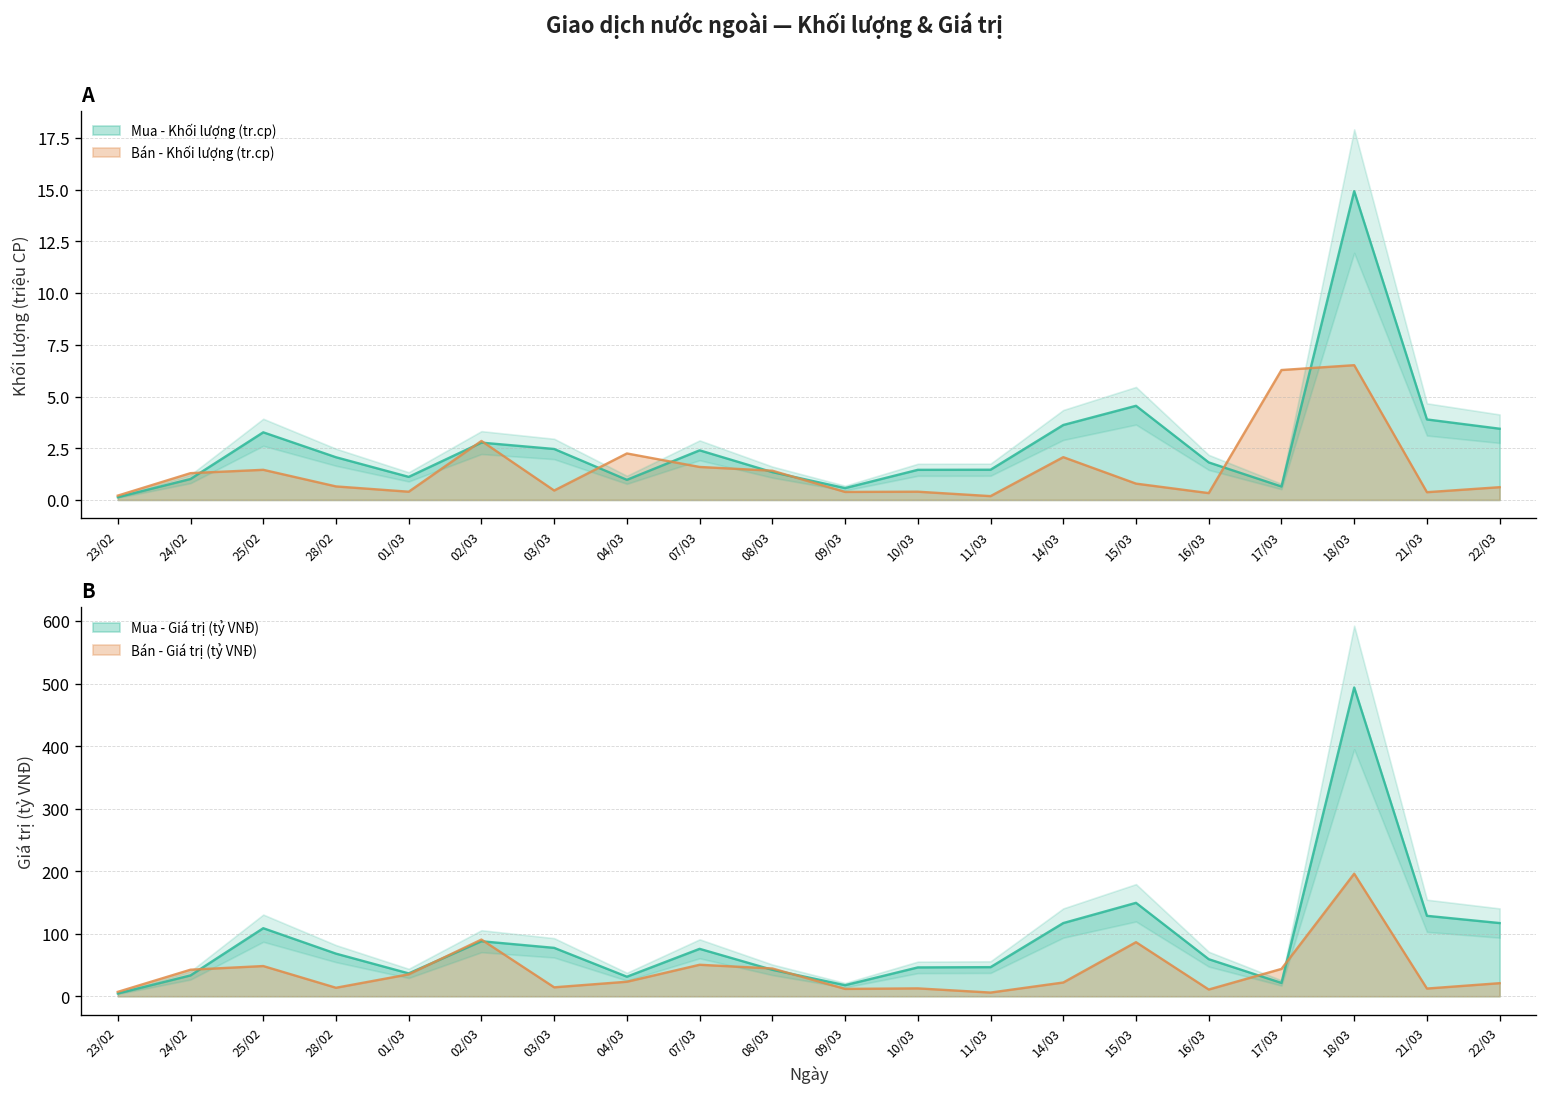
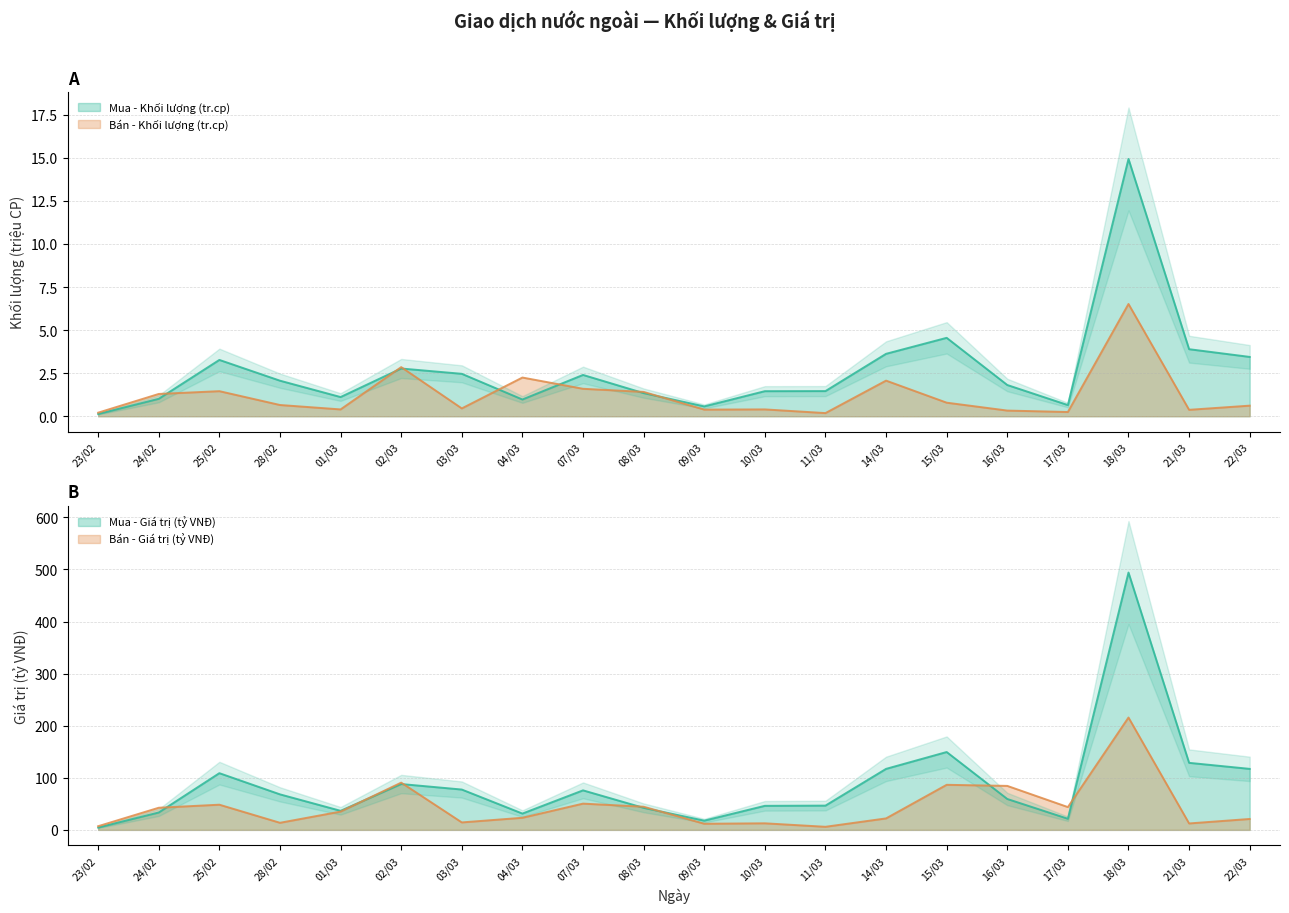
A, Bán - Khối lượng (tr.cp), 17/03: 6.3 -> 0.2
B, Bán - Giá trị (tỷ VNĐ), 16/03: 10 -> 80
B, Bán - Giá trị (tỷ VNĐ), 18/03: 200 -> 220
